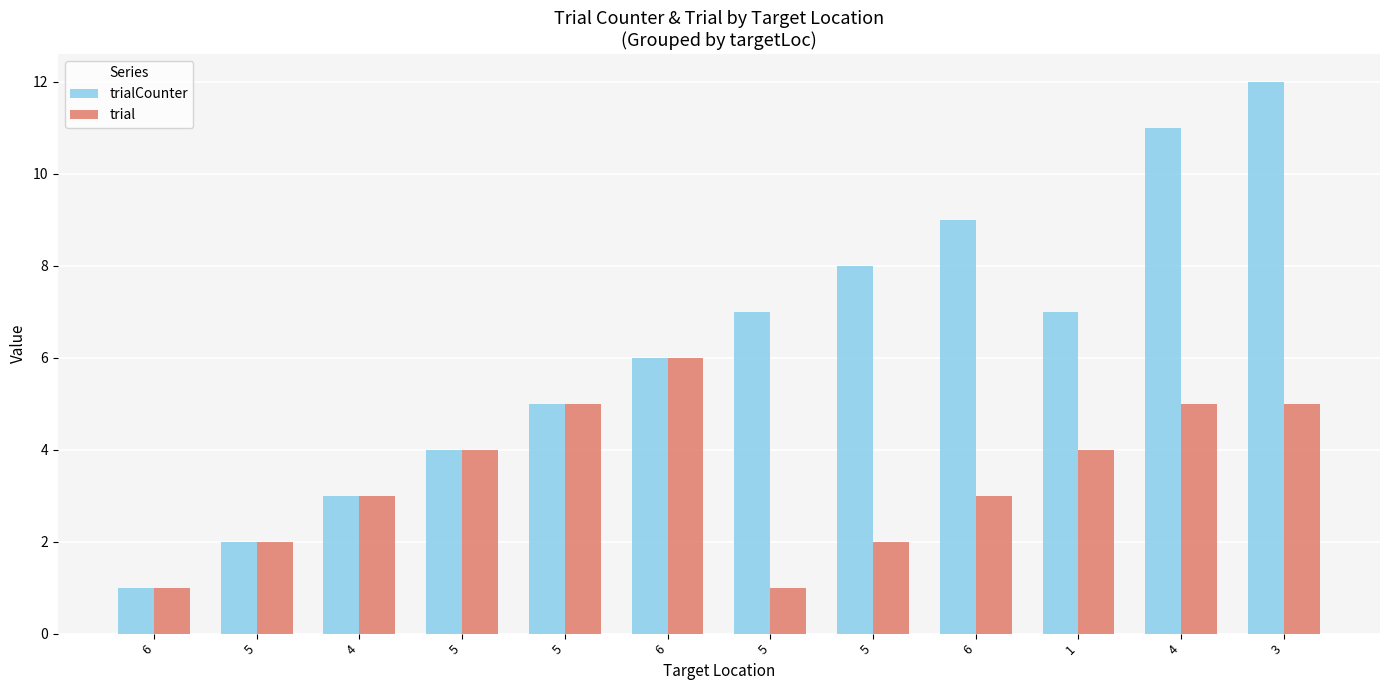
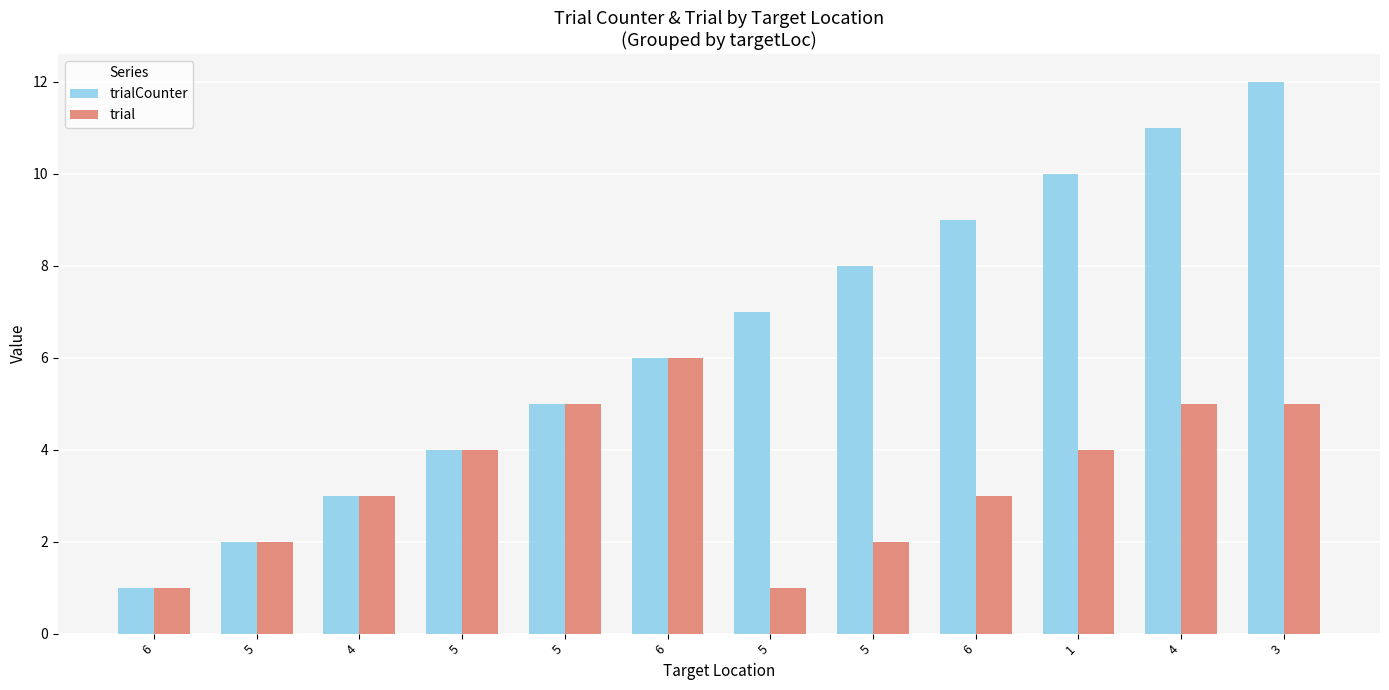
trialCounter, 1: 7 -> 10
